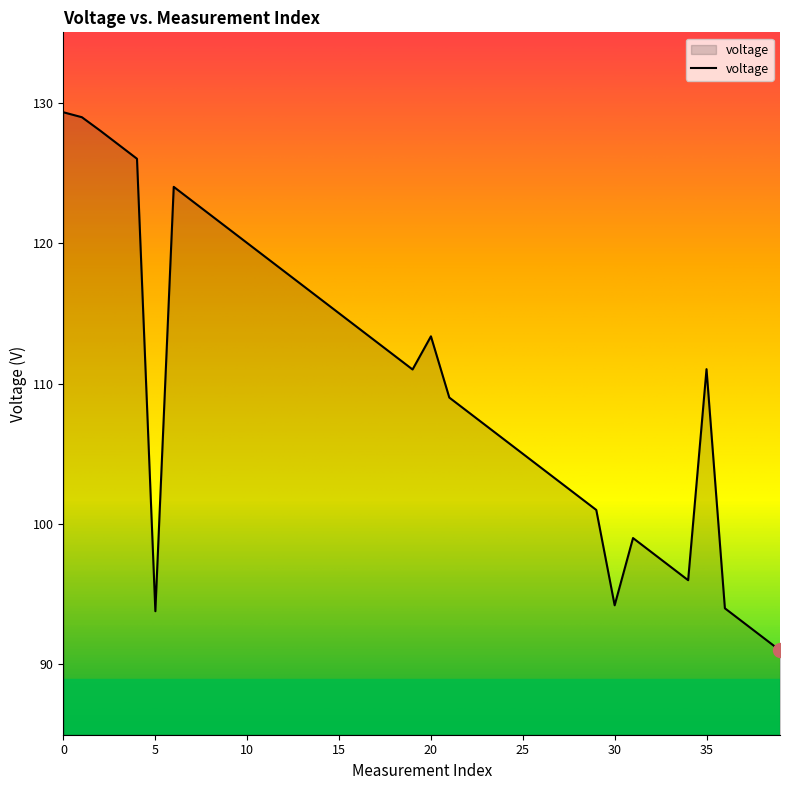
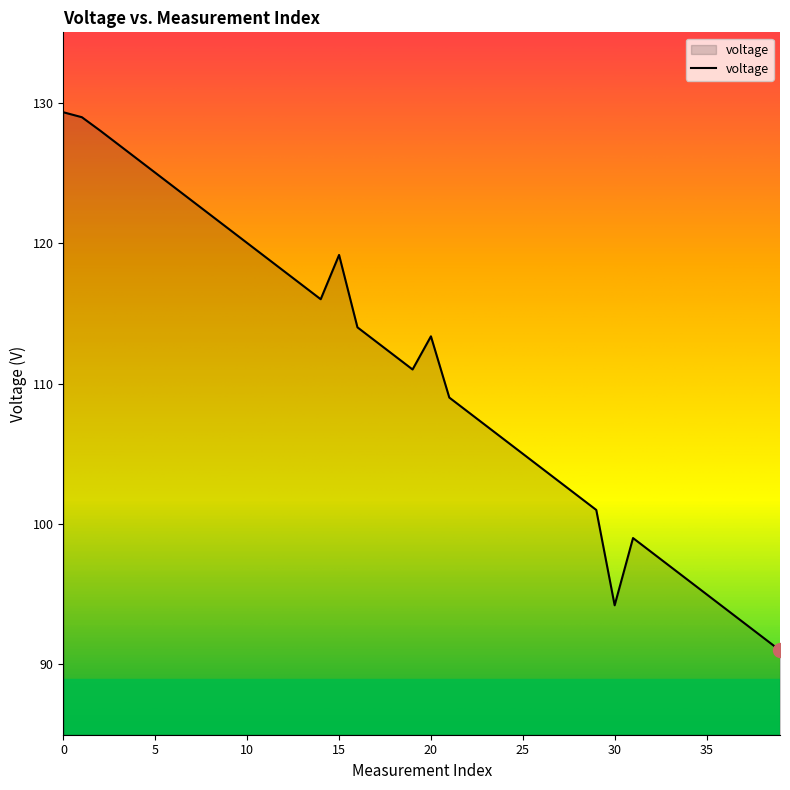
voltage, 5: 93.8 -> 125.0
voltage, 15: 115.0 -> 119.2
voltage, 35: 111.0 -> 95.0
